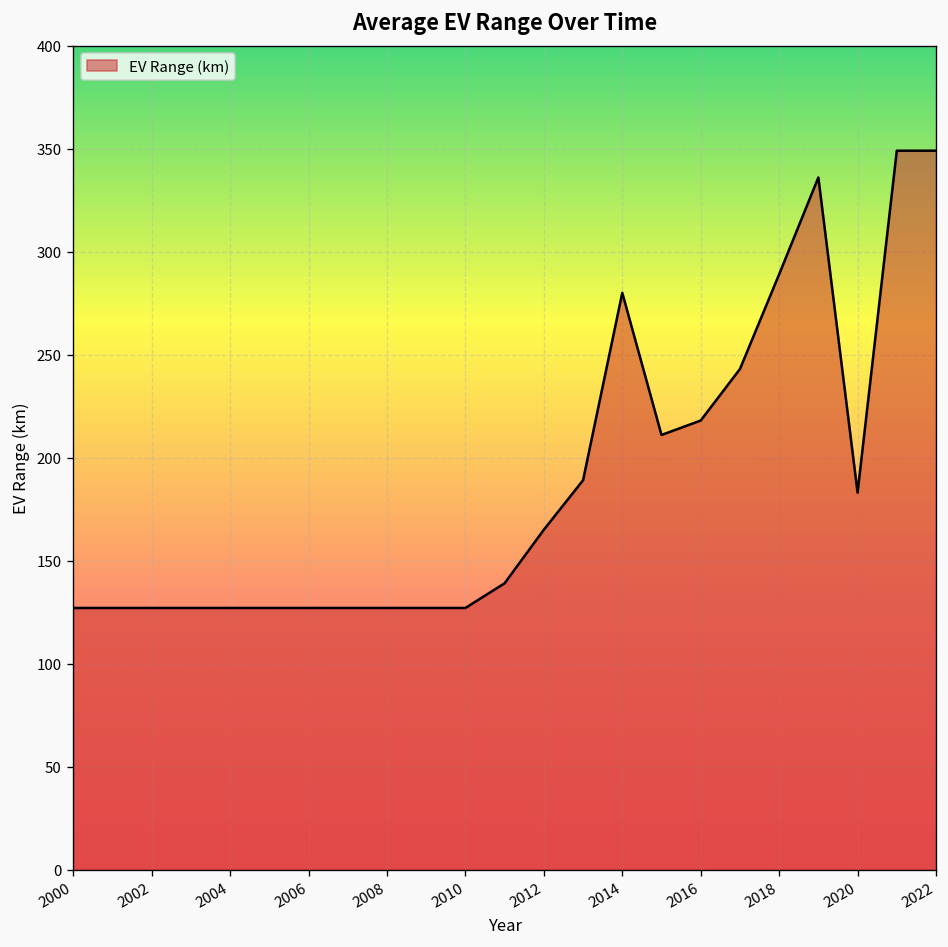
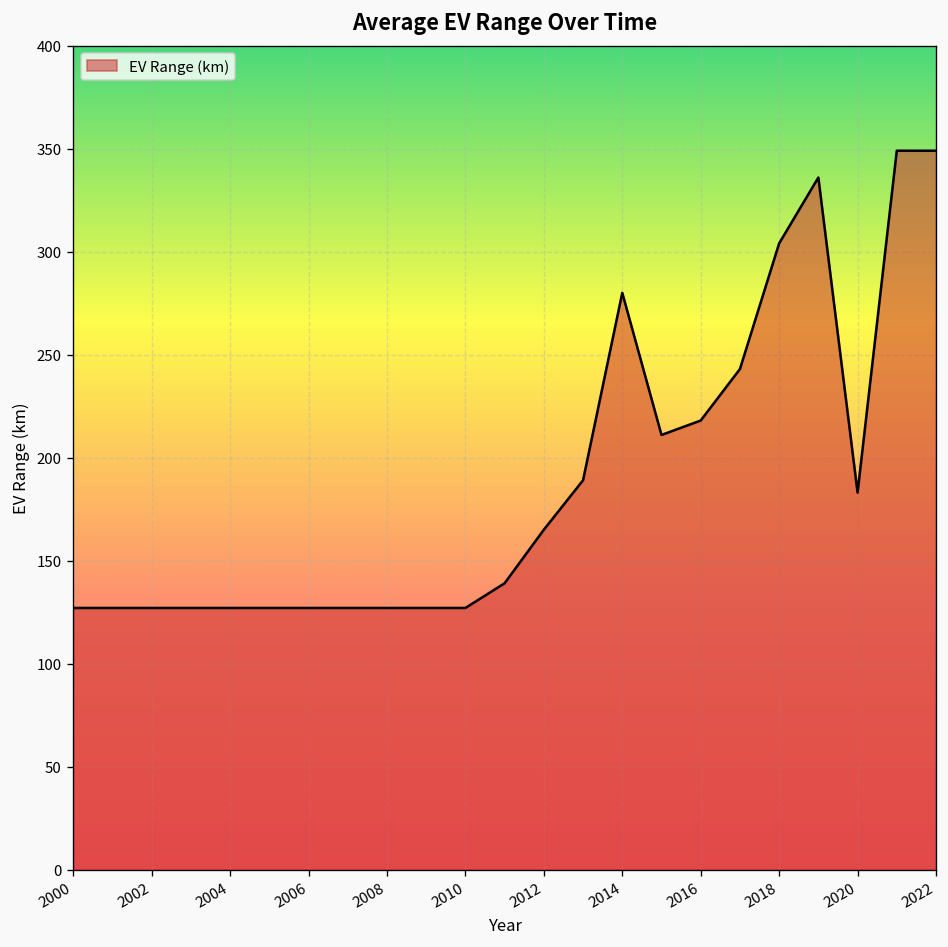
2018: 289 -> 304
